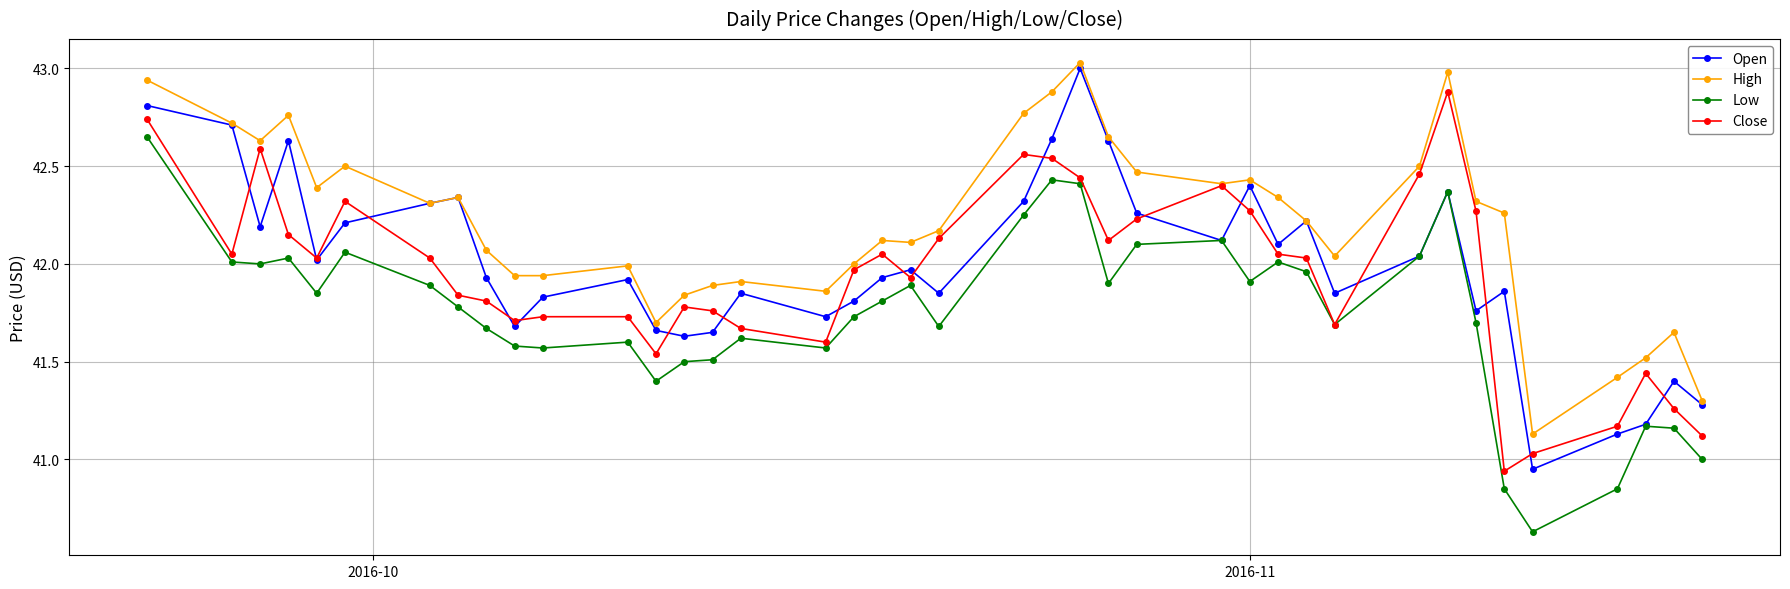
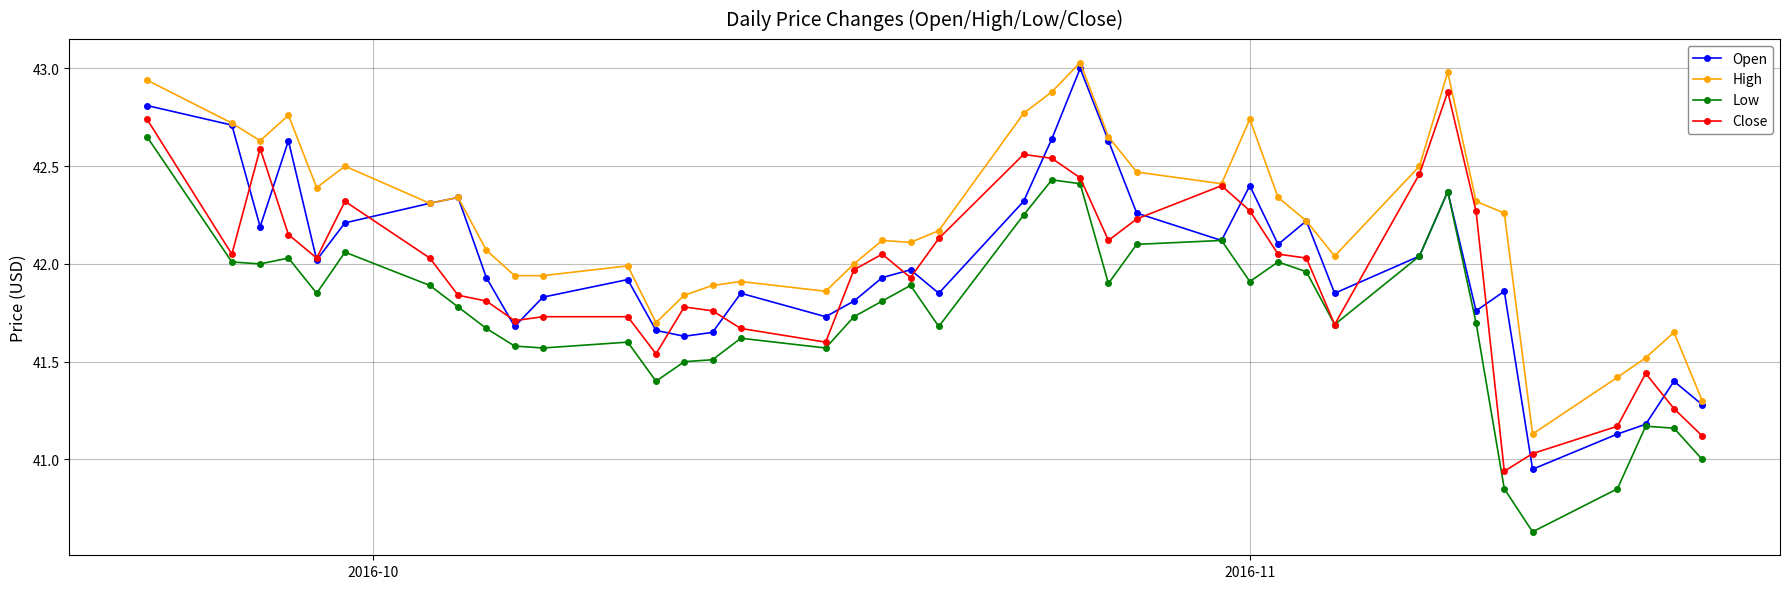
High, 2016-11: 42.43 -> 42.74
